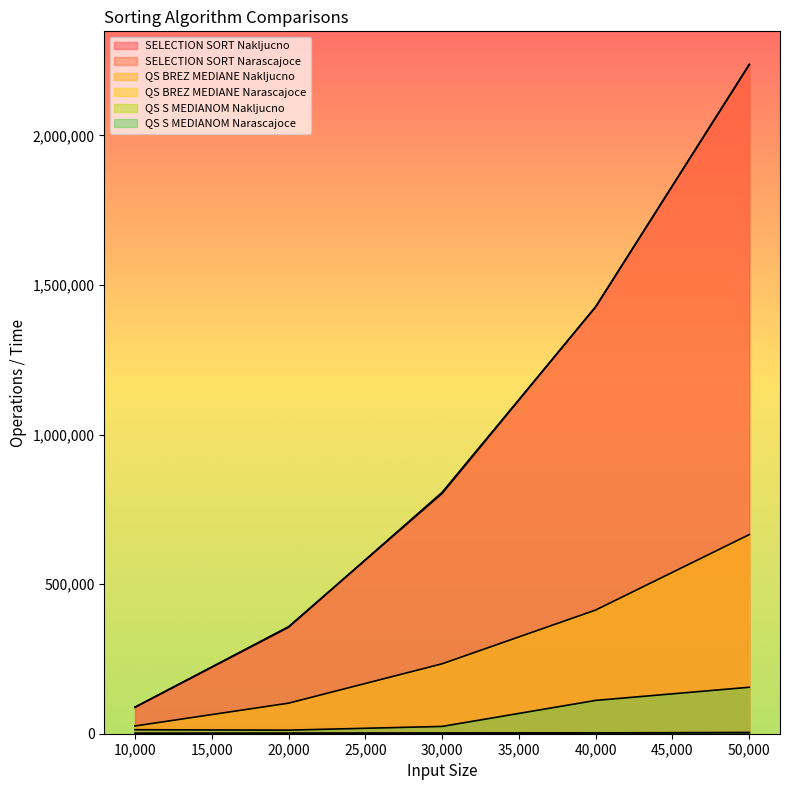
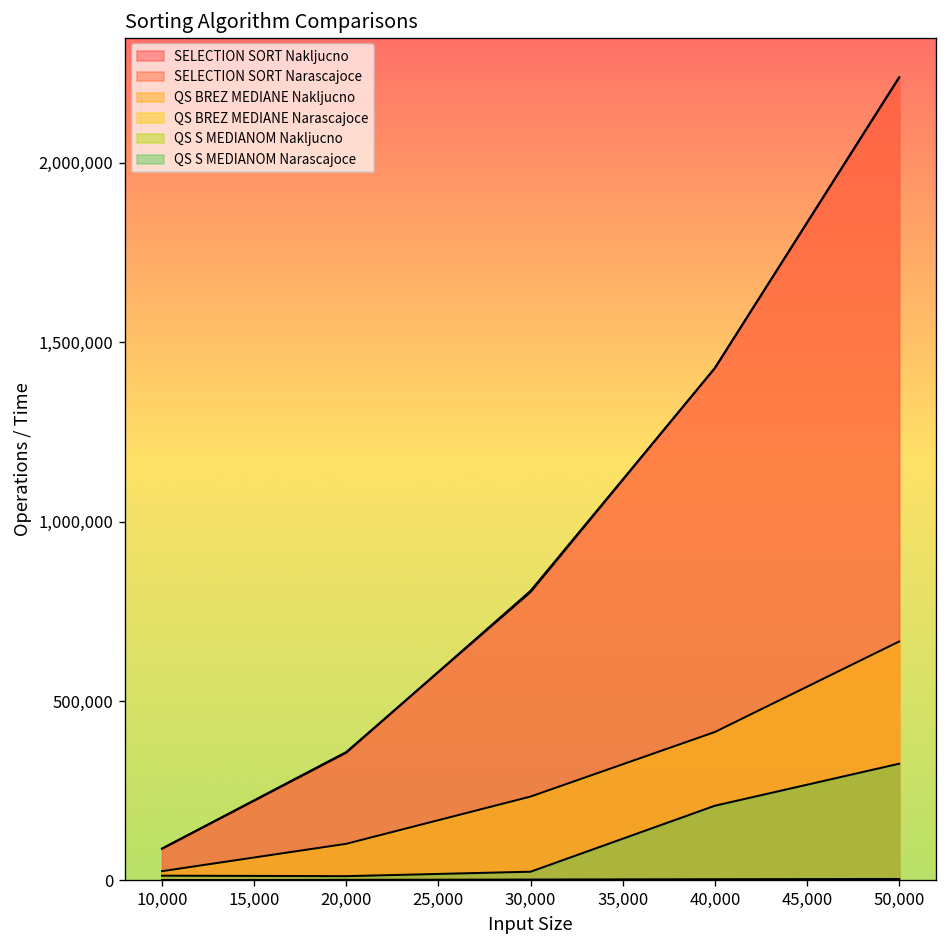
QS S MEDIANOM Narascajoce, 40,000: 110,000 -> 210,000
QS S MEDIANOM Narascajoce, 50,000: 160,000 -> 330,000
